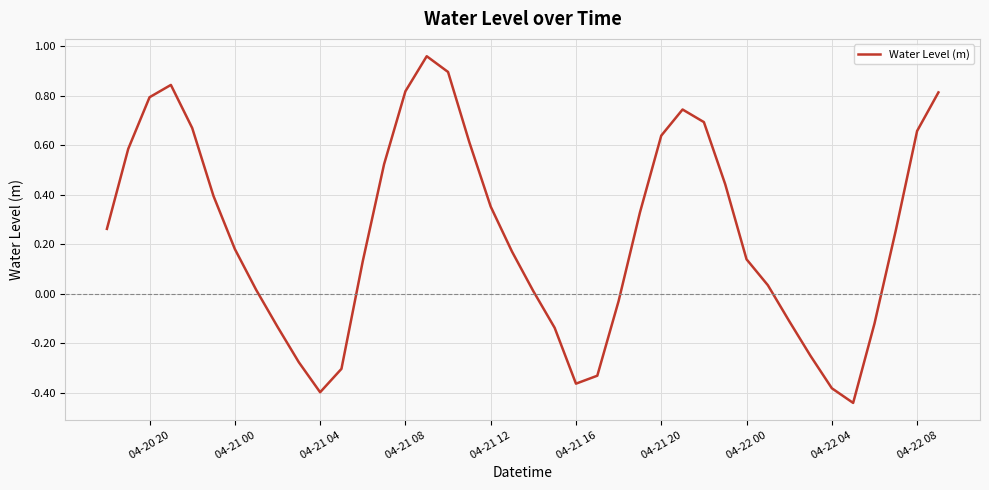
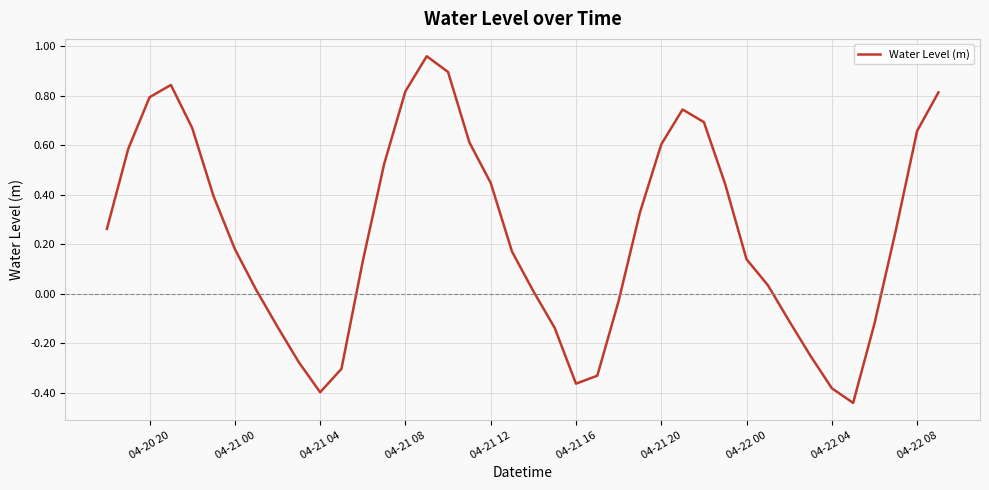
04-21 12: 0.35 -> 0.45
04-21 20: 0.64 -> 0.60
